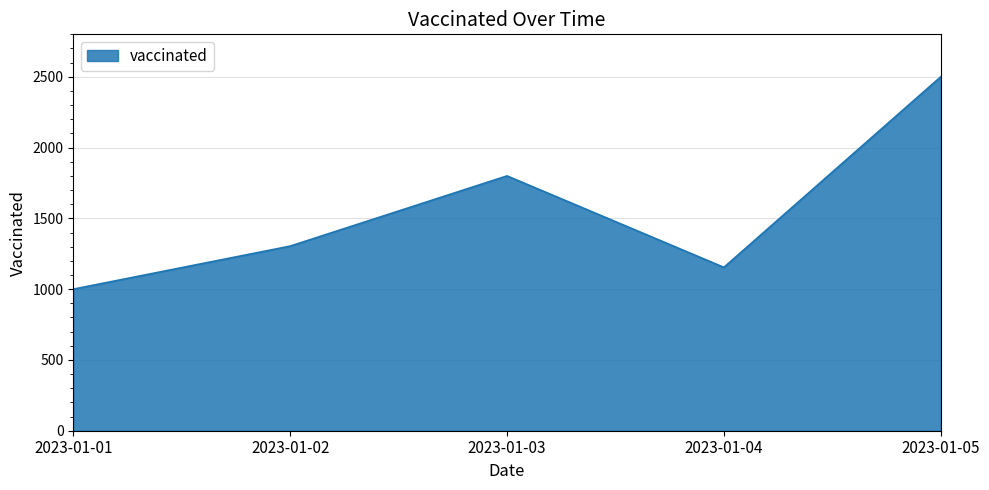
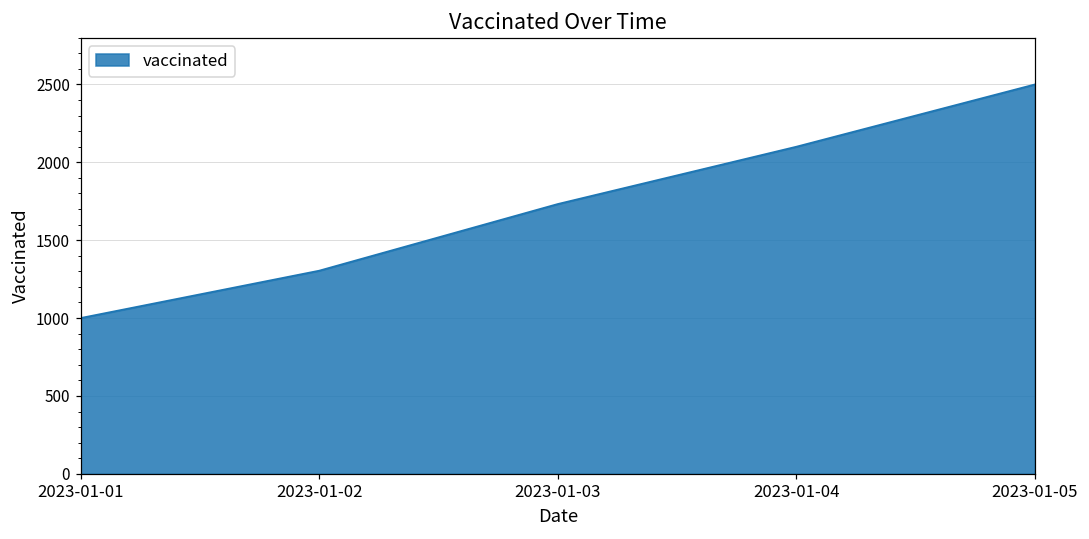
2023-01-03: 1800 -> 1730
2023-01-04: 1150 -> 2100
